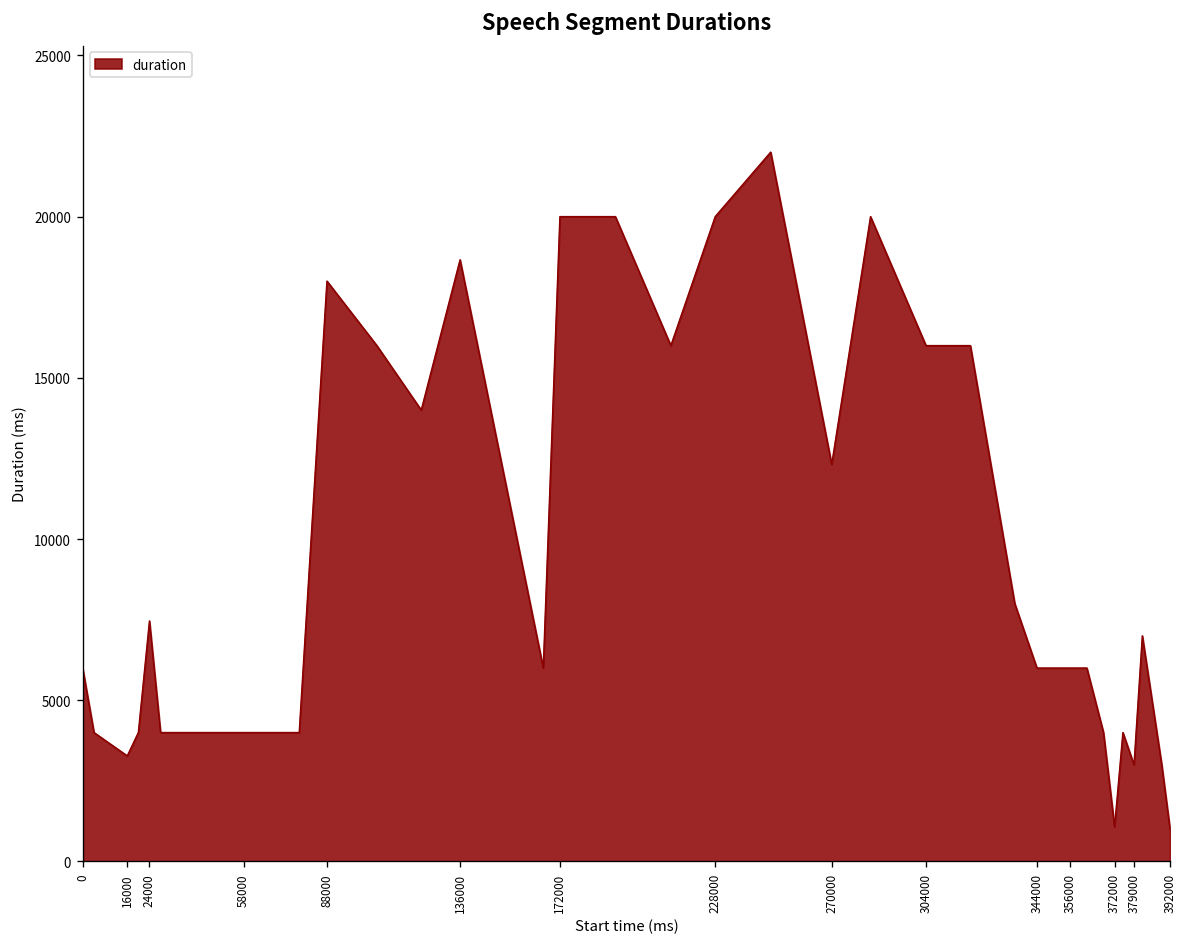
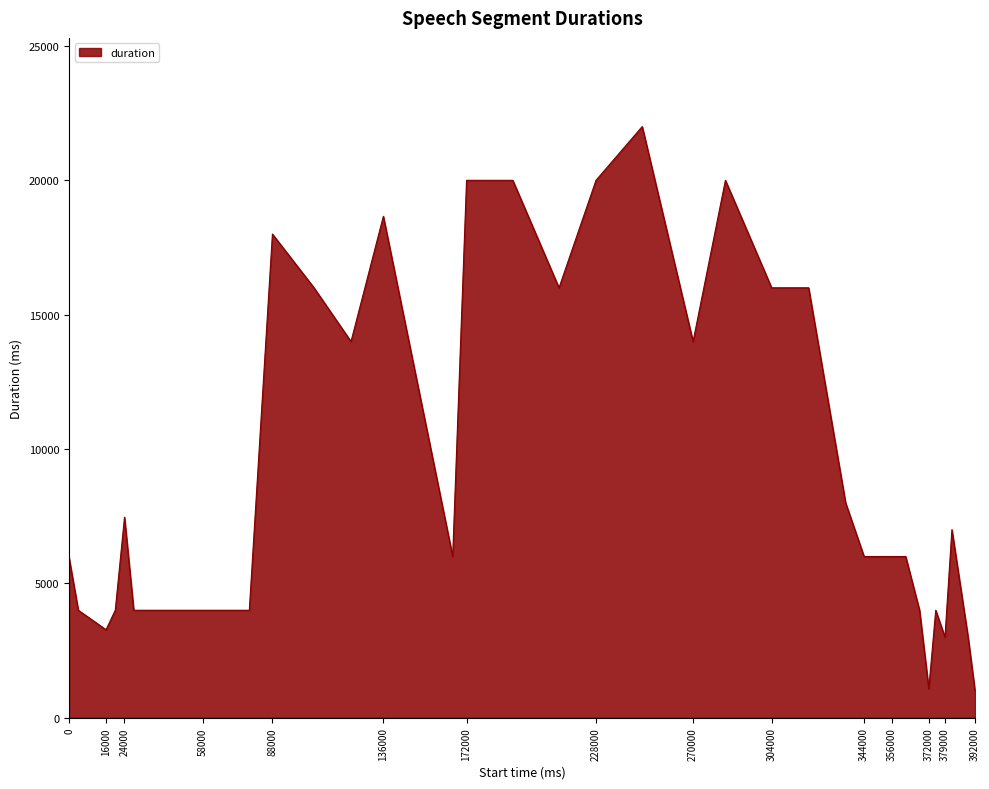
270000: 12300 -> 14000
